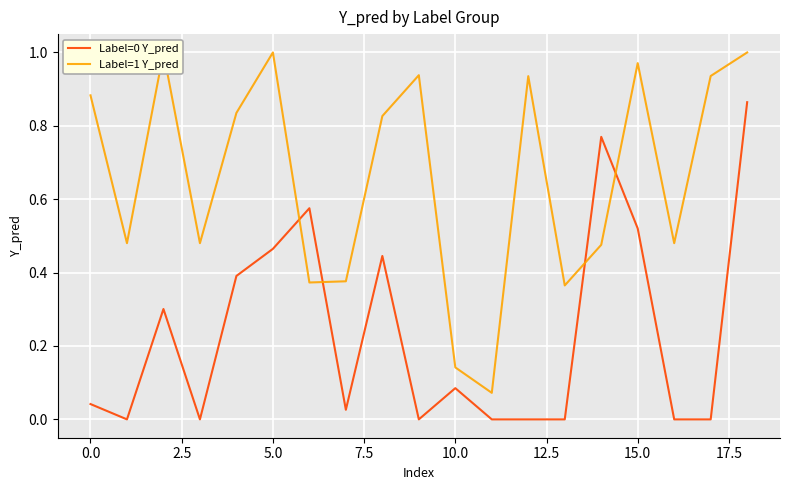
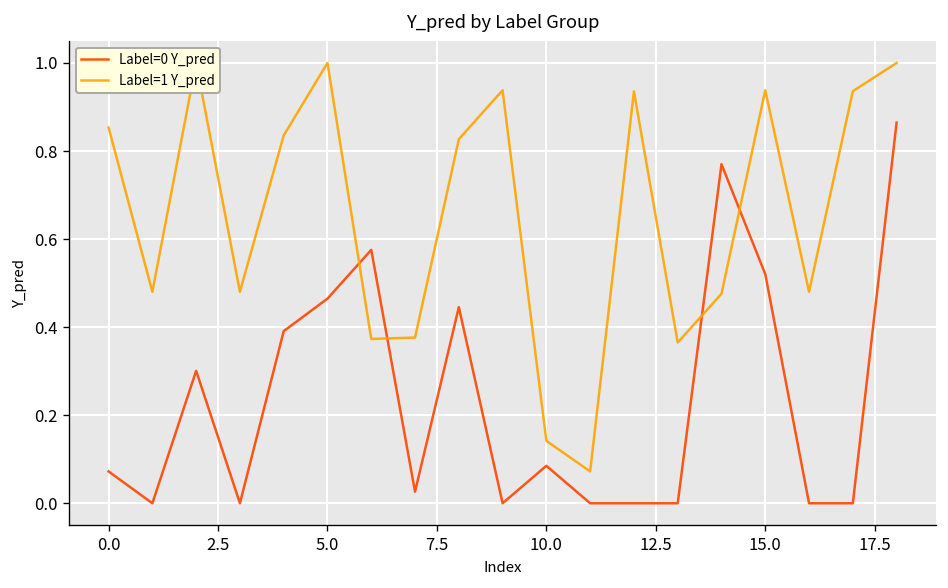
Label=0 Y_pred, 0.0: 0.04 -> 0.07
Label=1 Y_pred, 0.0: 0.88 -> 0.85
Label=1 Y_pred, 15.0: 0.97 -> 0.94
